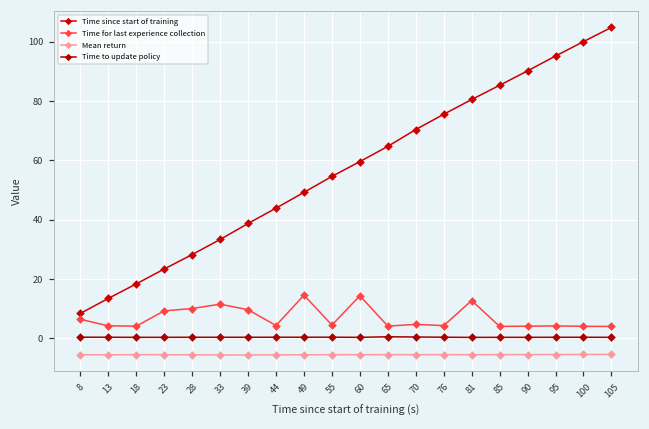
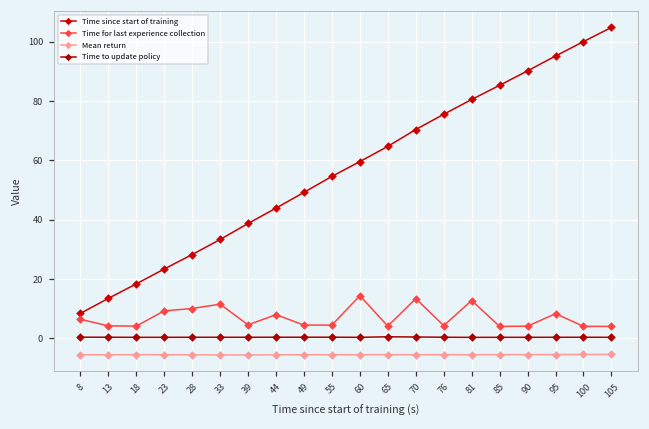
Time for last experience collection, 39: 10 -> 5
Time for last experience collection, 44: 4 -> 8
Time for last experience collection, 49: 15 -> 4
Time for last experience collection, 70: 5 -> 13
Time for last experience collection, 95: 4 -> 8
